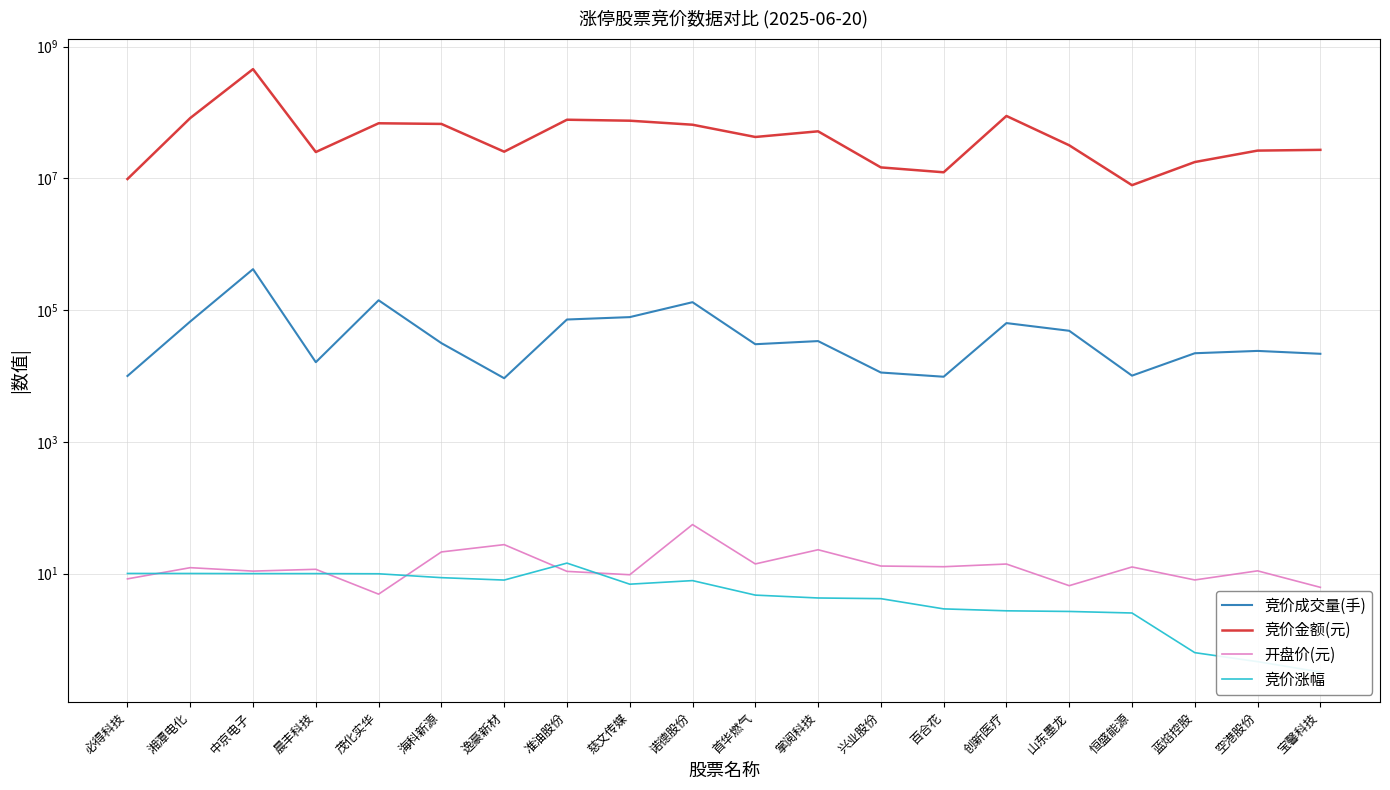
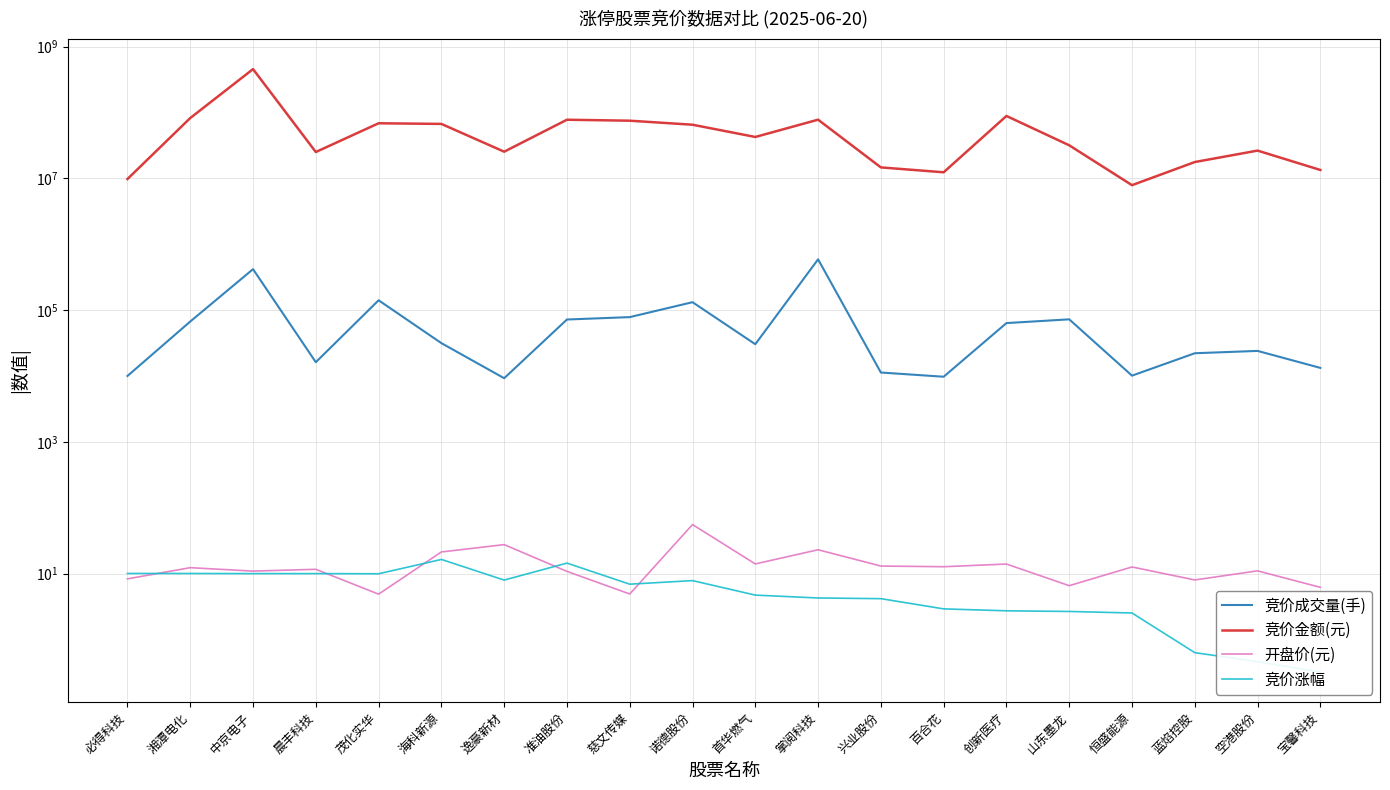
竞价涨幅, 海科新源: 9 -> 16
开盘价(元), 慈文传媒: 10 -> 5
竞价成交量(手), 掌阅科技: 30000 -> 600000
竞价金额(元), 掌阅科技: 50000000 -> 80000000
竞价成交量(手), 山东墨龙: 50000 -> 70000
竞价成交量(手), 宝馨科技: 22000 -> 13000
竞价金额(元), 宝馨科技: 27000000 -> 13000000
